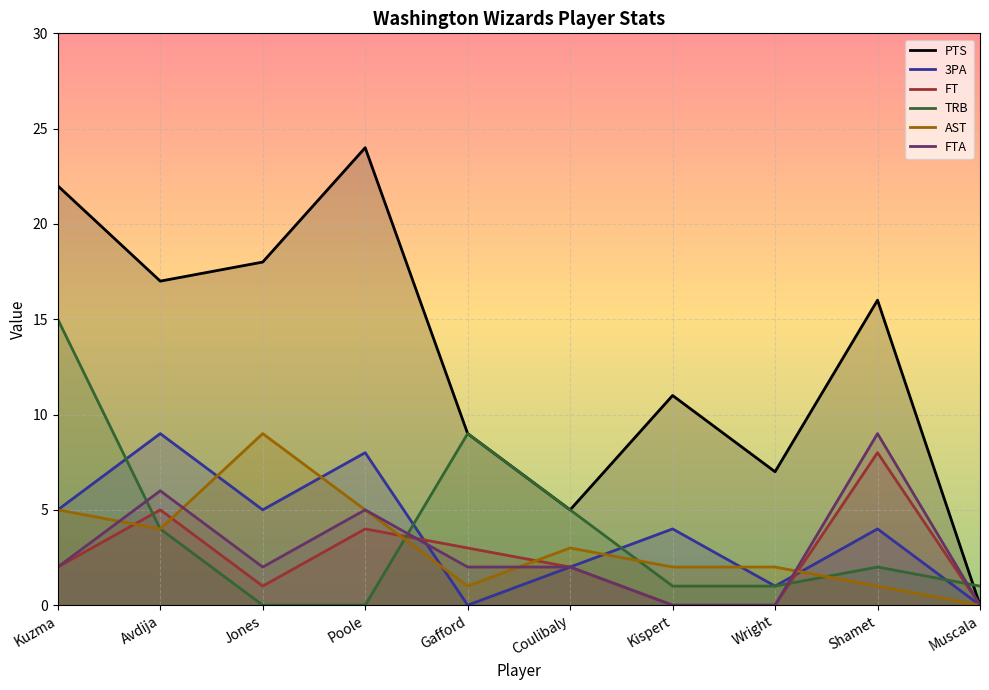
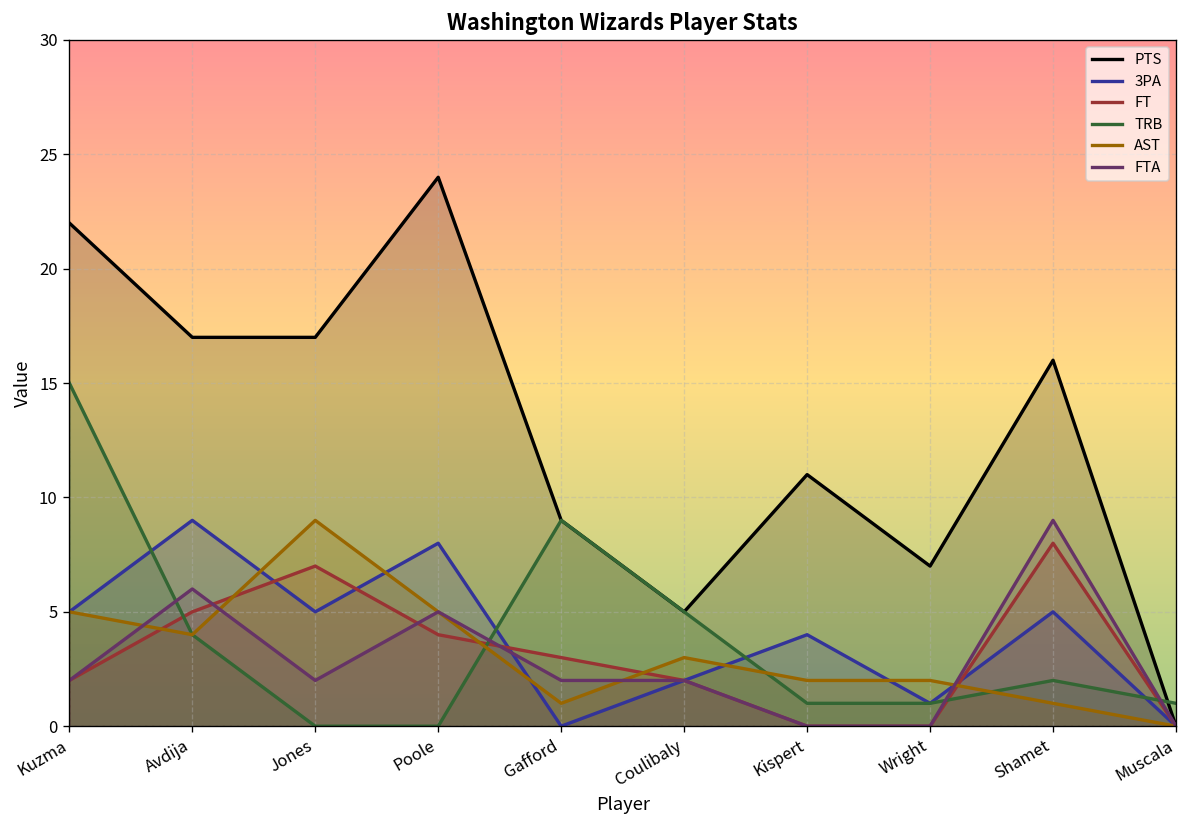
PTS, Jones: 18 -> 17
FT, Jones: 1 -> 7
3PA, Shamet: 4 -> 5
